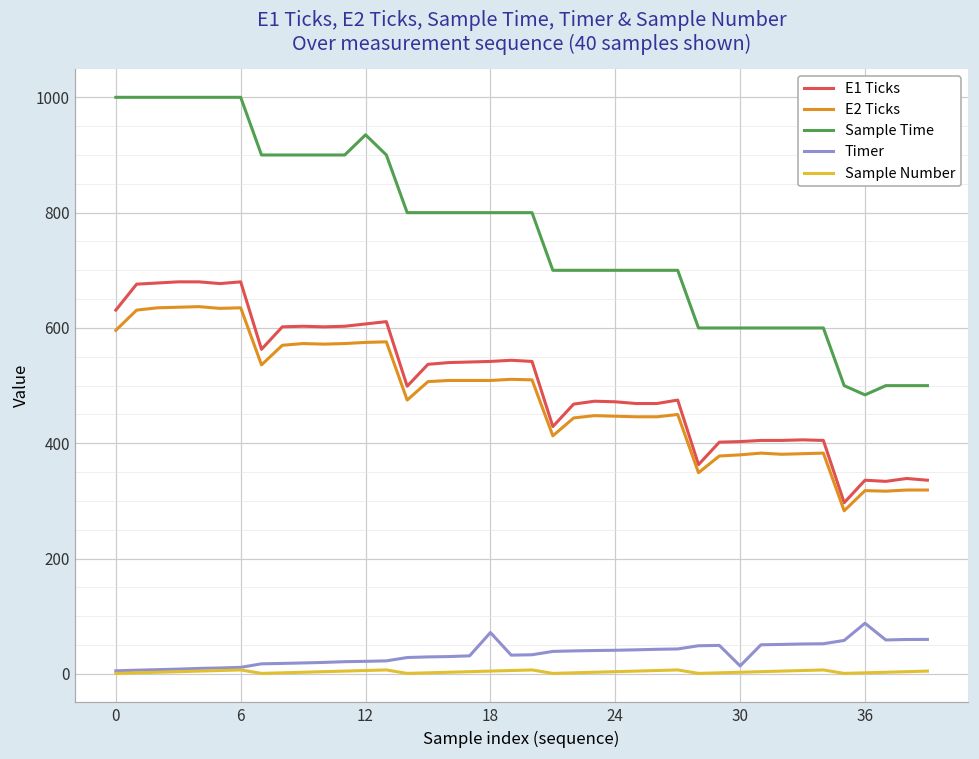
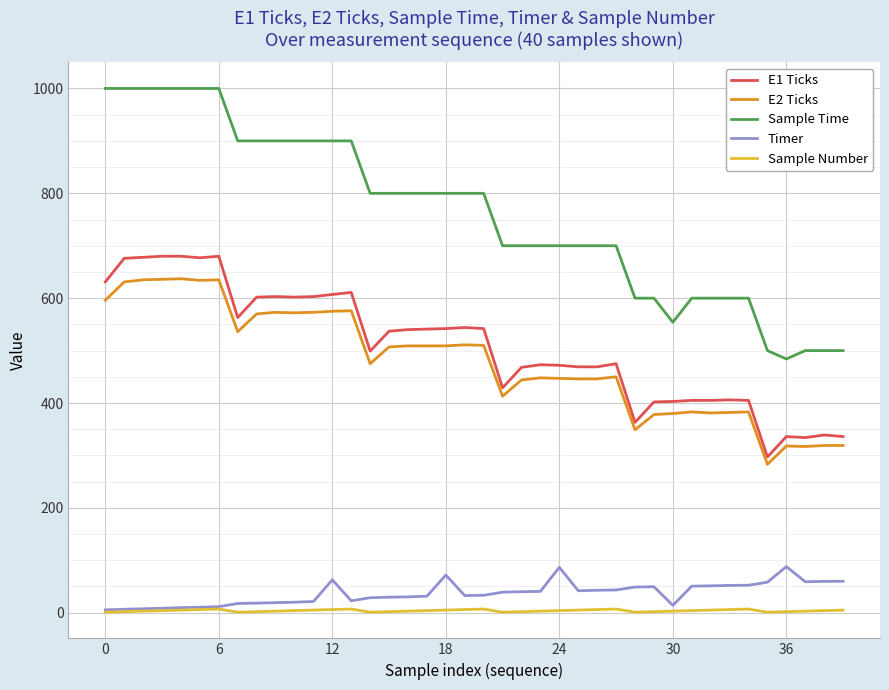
Sample Time, 12: 940 -> 900
Timer, 12: 20 -> 60
Timer, 24: 40 -> 90
Sample Time, 30: 600 -> 550
